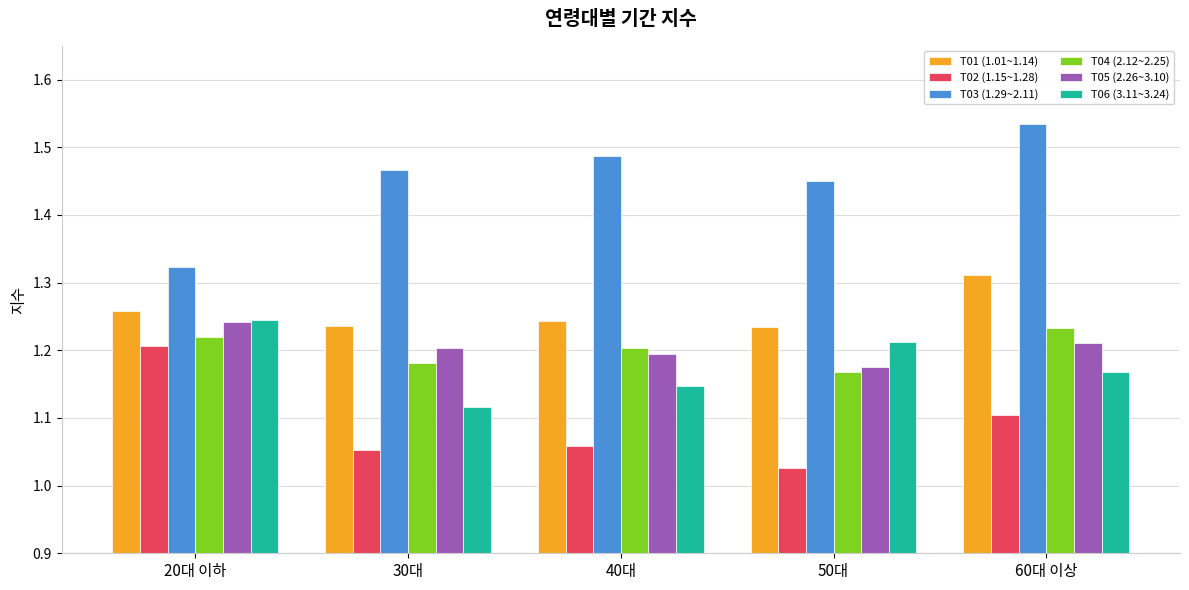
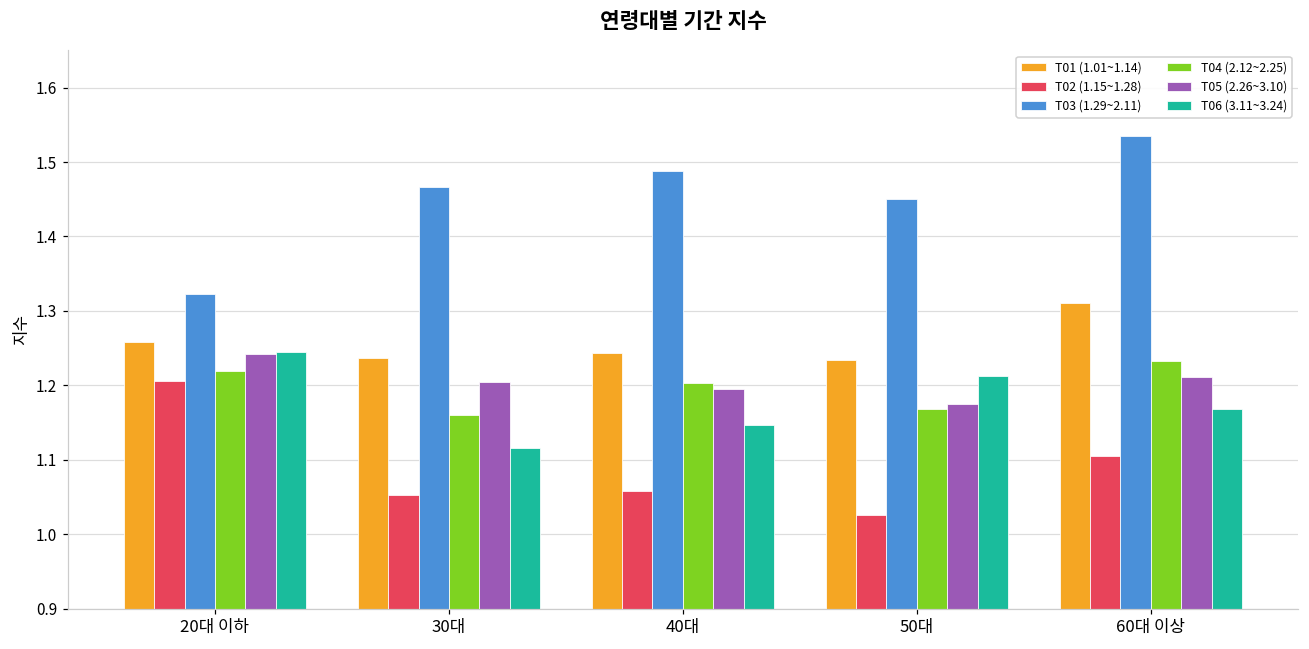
T04 (2.12~2.25), 30대: 1.18 -> 1.16
